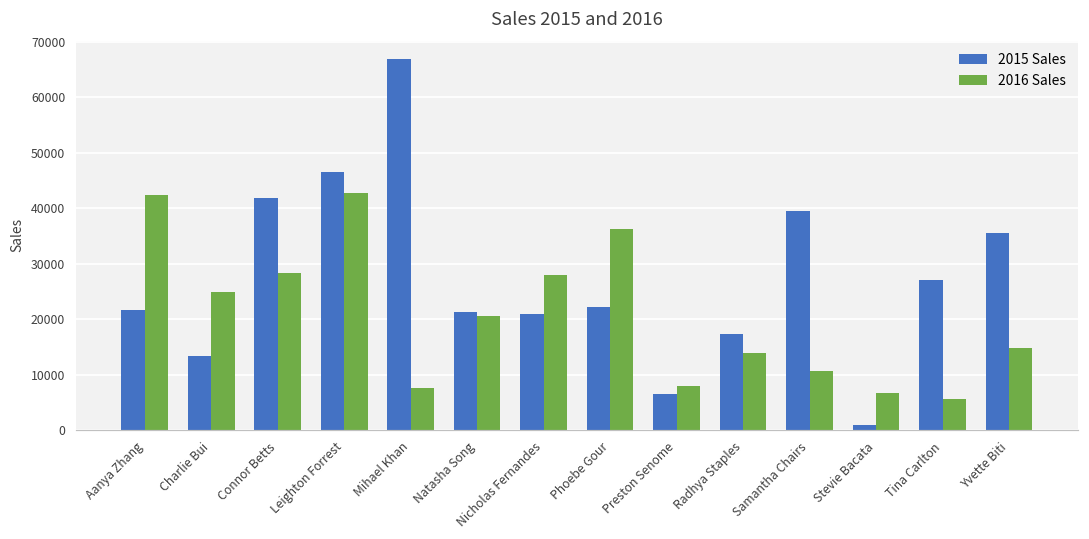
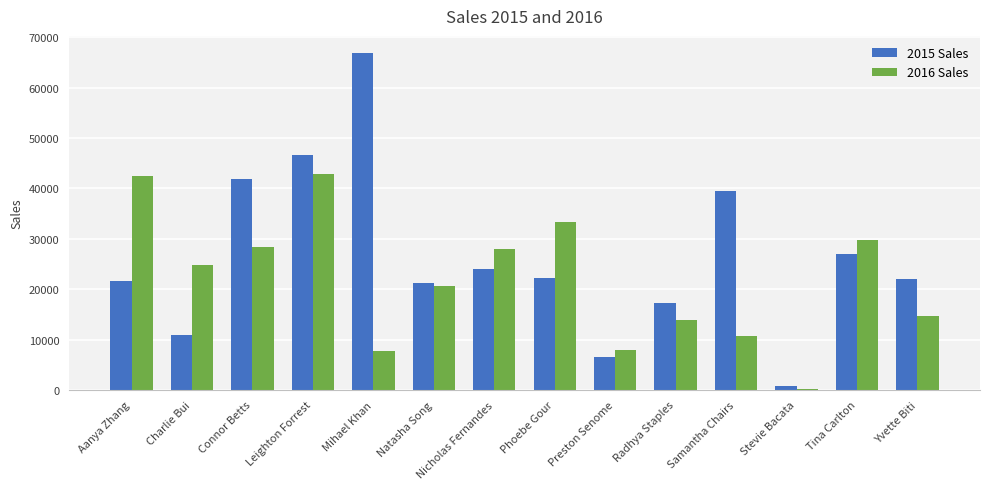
2015 Sales, Charlie Bui: 13000 -> 11000
2015 Sales, Nicholas Fernandes: 21000 -> 24000
2016 Sales, Phoebe Gour: 36000 -> 33000
2016 Sales, Stevie Bacata: 7000 -> 0
2016 Sales, Tina Carlton: 6000 -> 30000
2015 Sales, Yvette Biti: 36000 -> 22000
